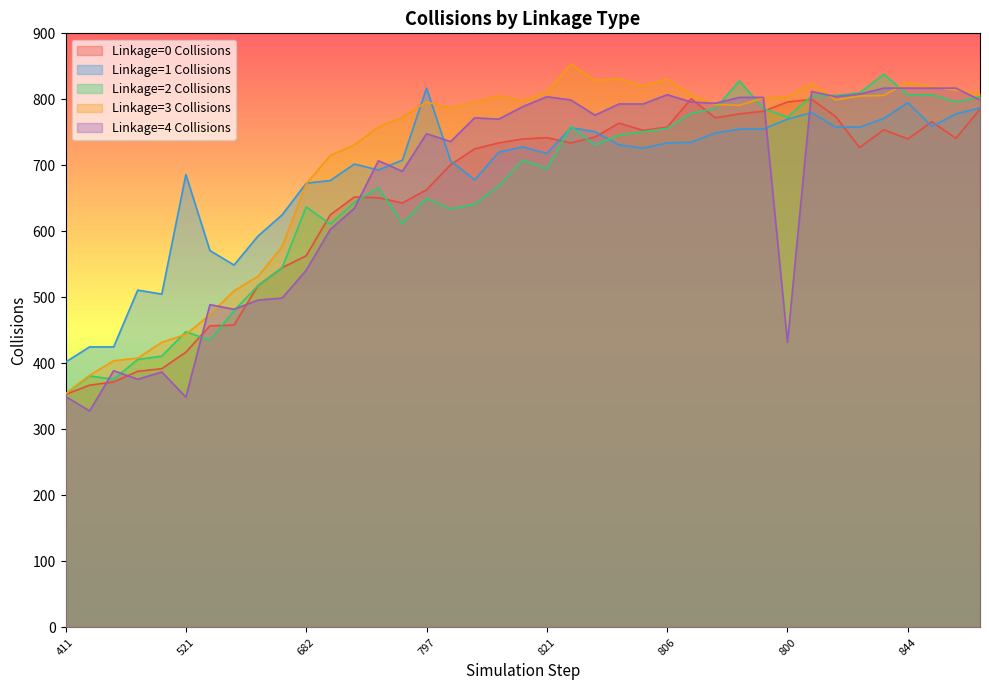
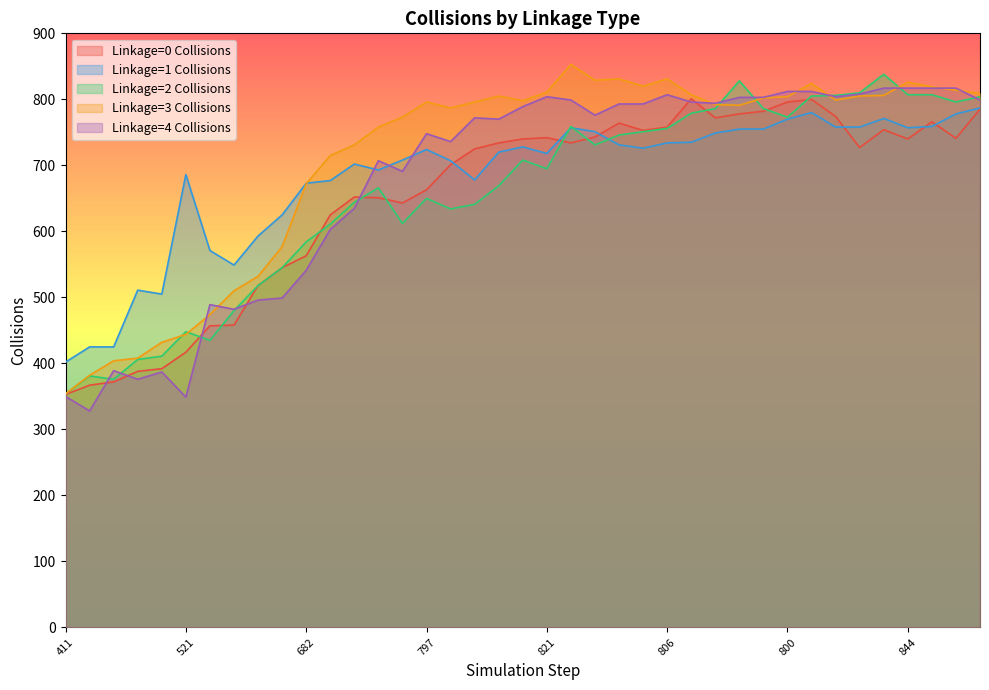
Linkage=2 Collisions, 682: 640 -> 580
Linkage=1 Collisions, 797: 820 -> 720
Linkage=4 Collisions, 800: 430 -> 810
Linkage=1 Collisions, 844: 800 -> 760
